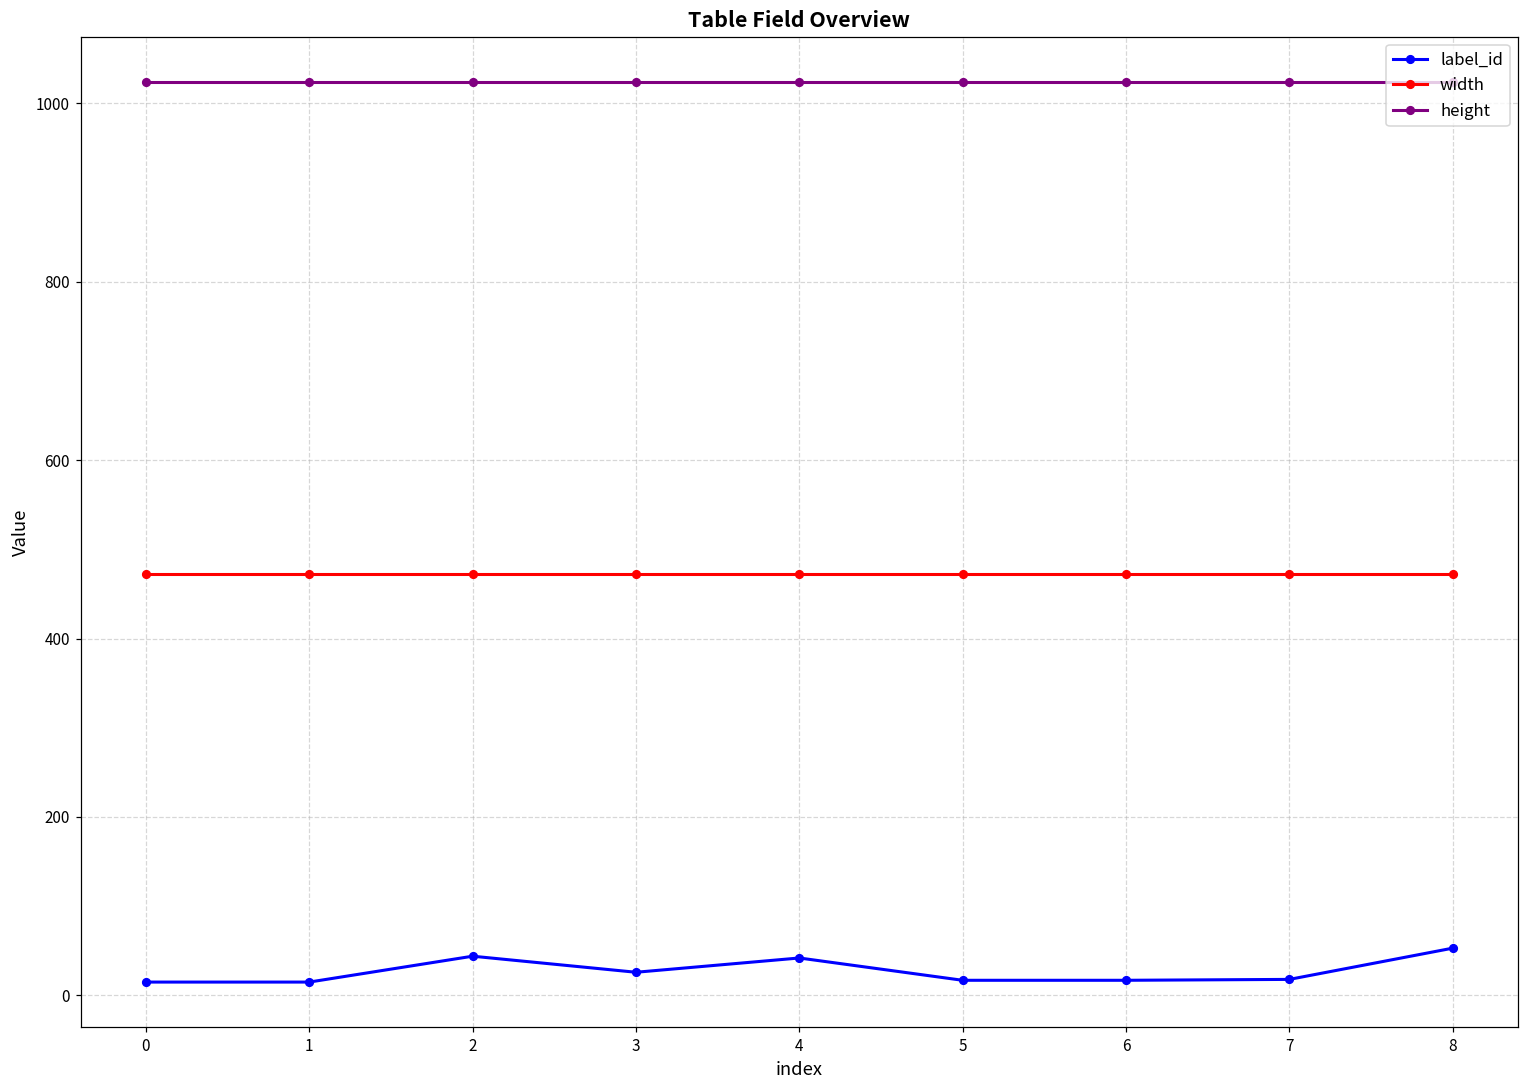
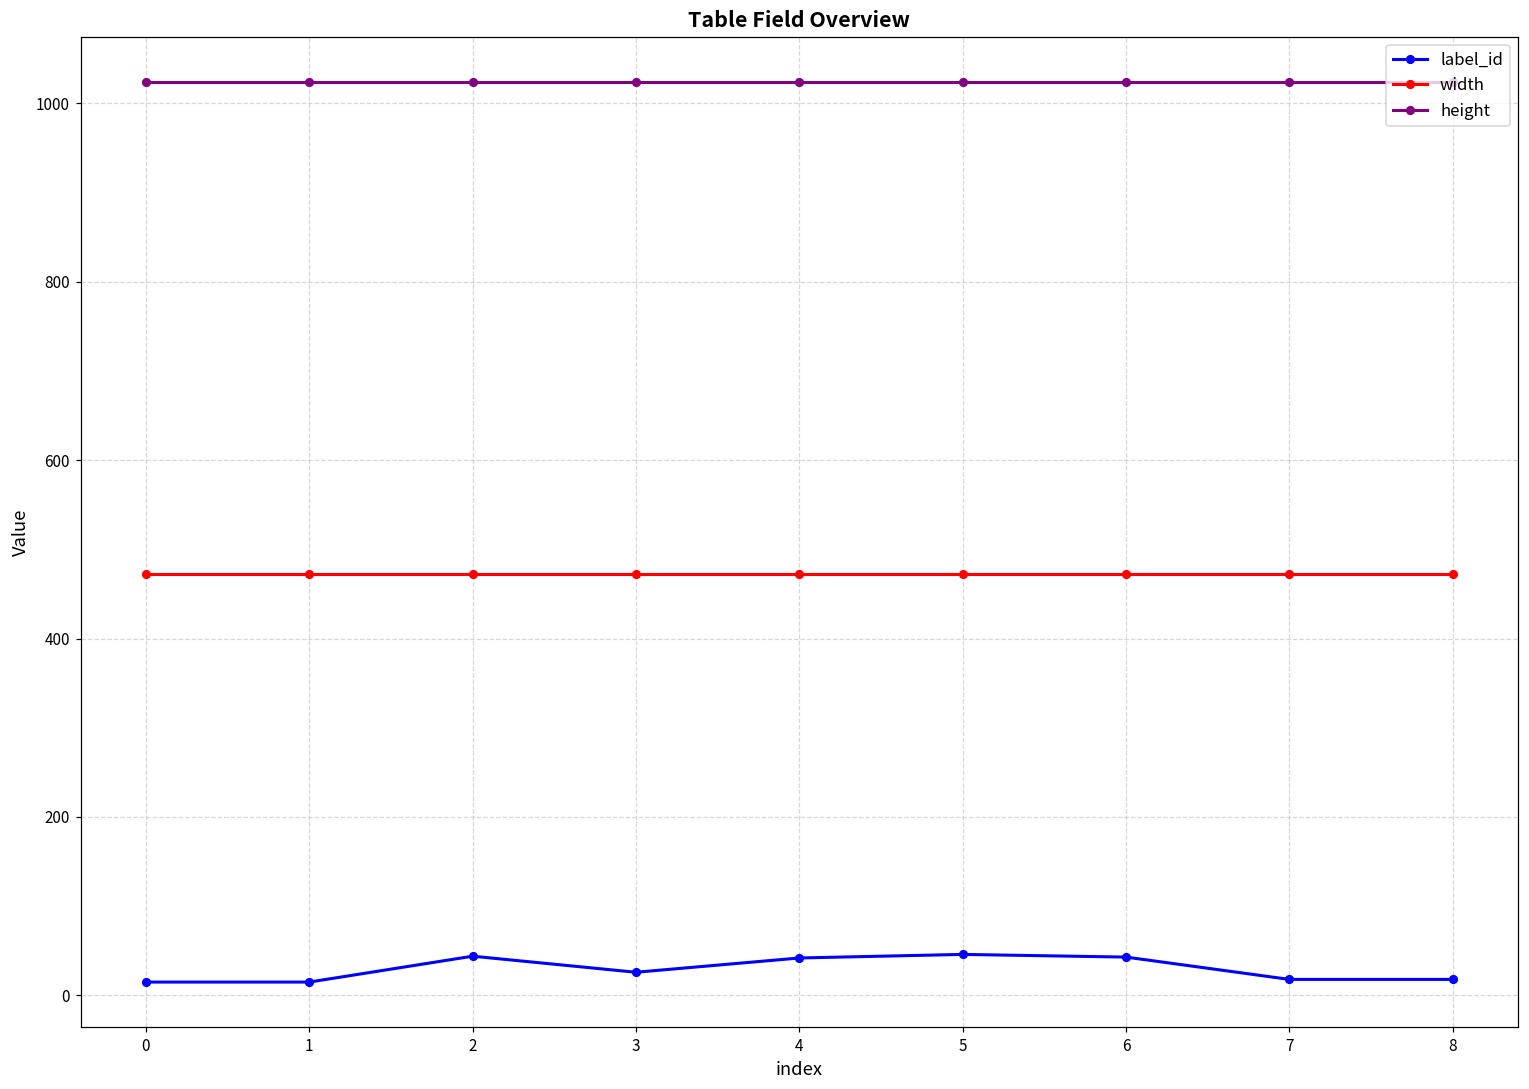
label_id, 5: 20 -> 50
label_id, 6: 20 -> 40
label_id, 8: 50 -> 20
